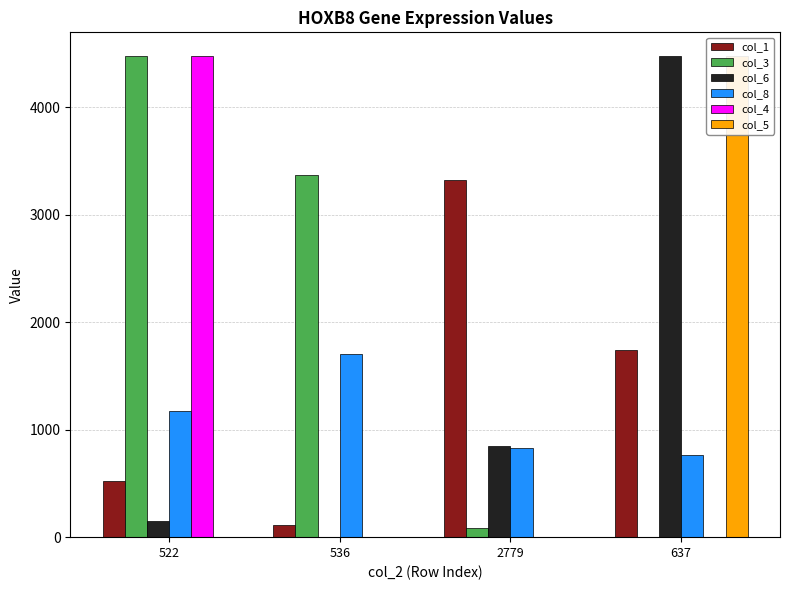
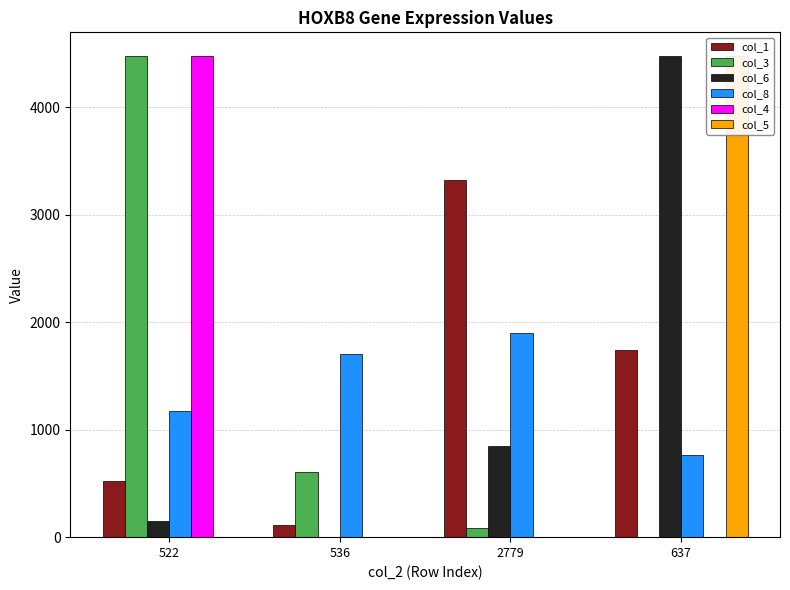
col_3, 536: 3370 -> 600
col_8, 2779: 830 -> 1900
